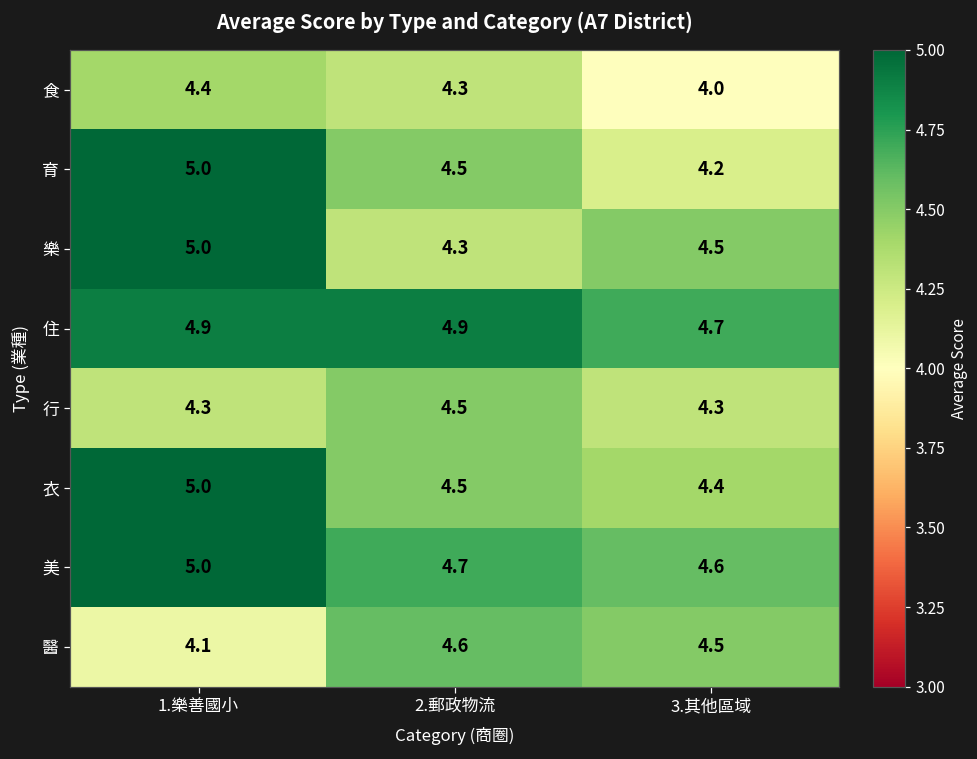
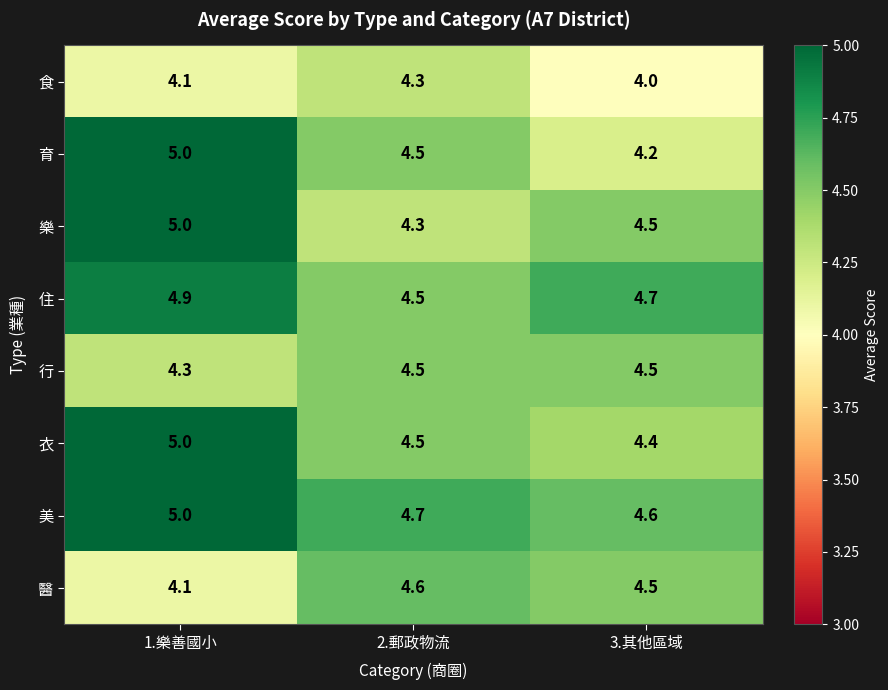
食, 1.樂善國小: 4.4 -> 4.1
住, 2.郵政物流: 4.9 -> 4.5
行, 3.其他區域: 4.3 -> 4.5
